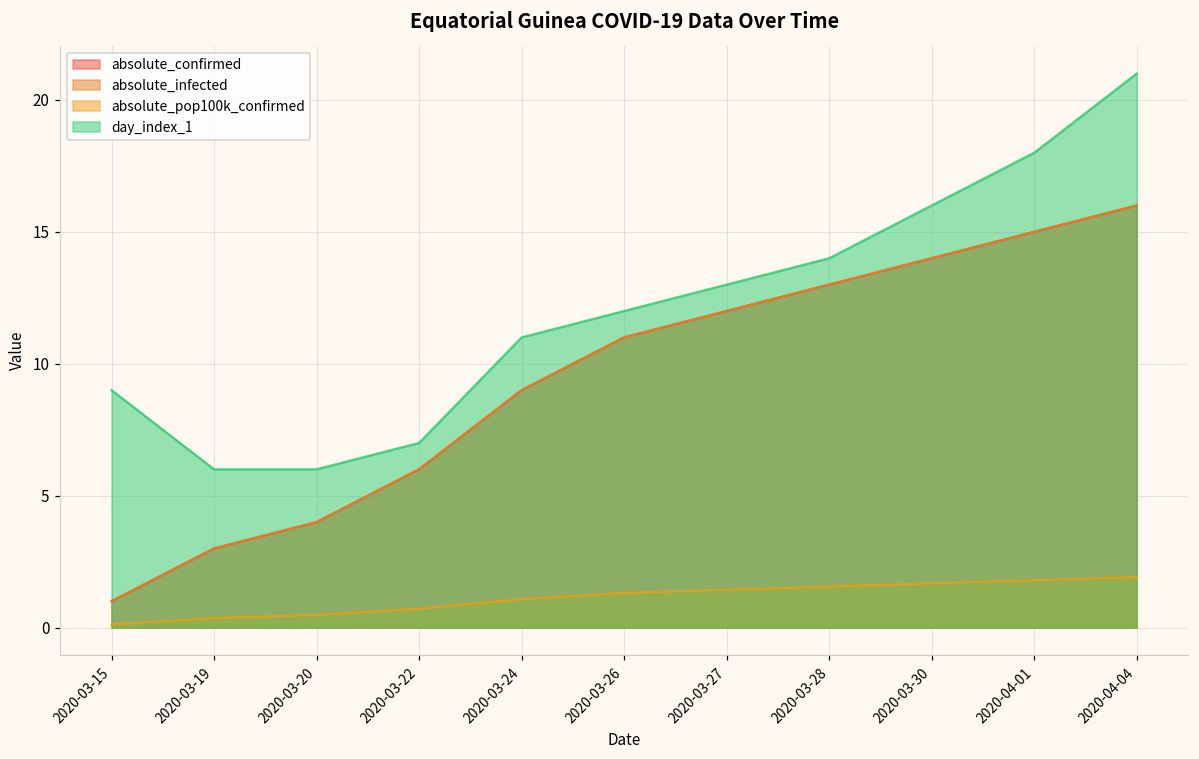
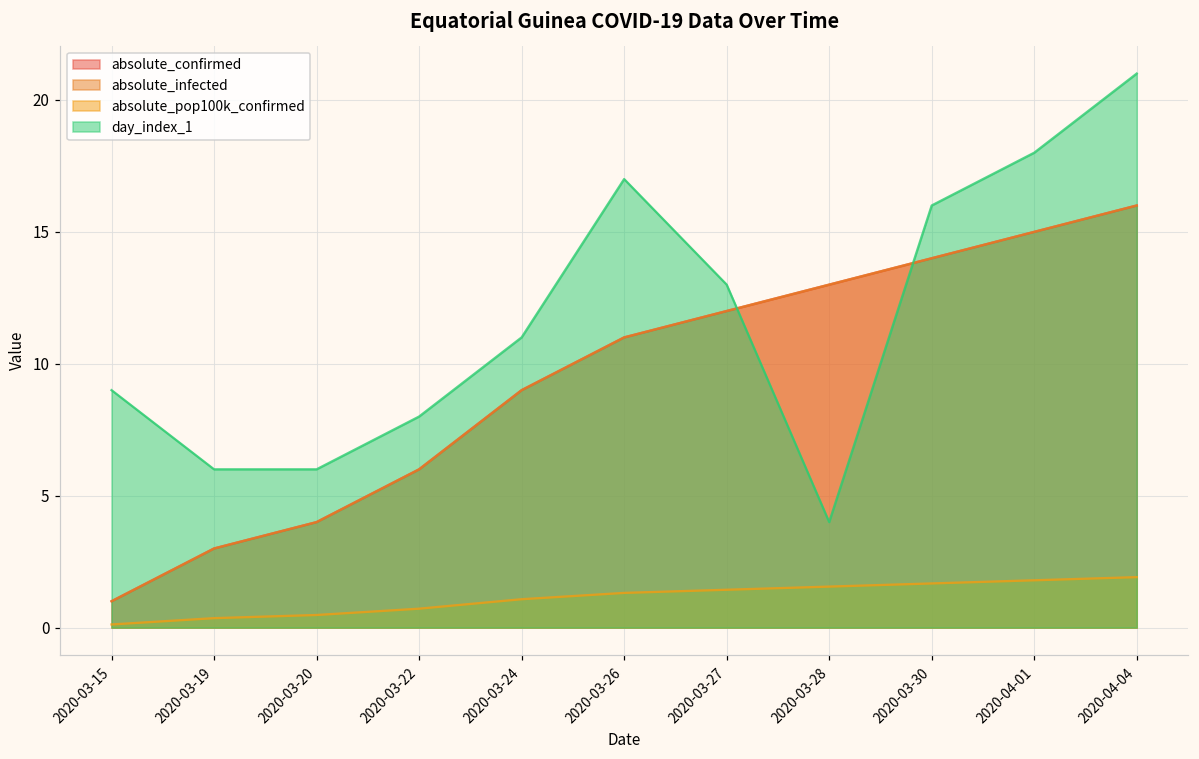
day_index_1, 2020-03-22: 7 -> 8
day_index_1, 2020-03-26: 12 -> 17
day_index_1, 2020-03-28: 14 -> 4
